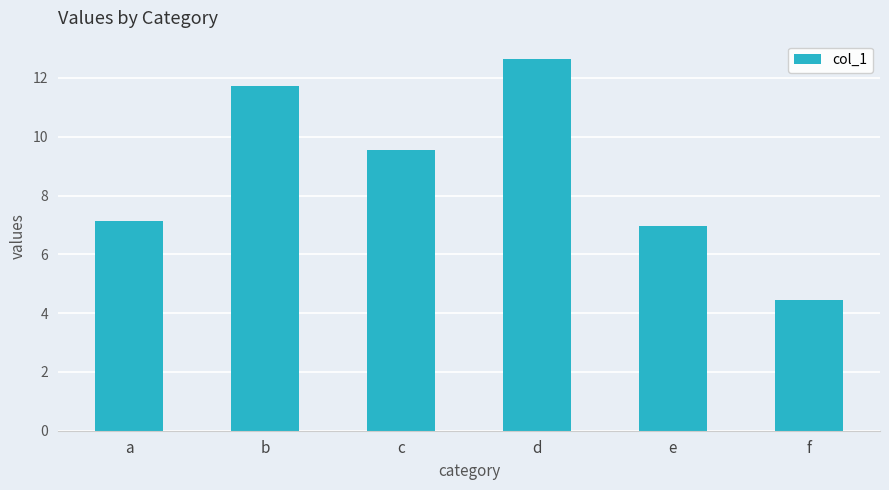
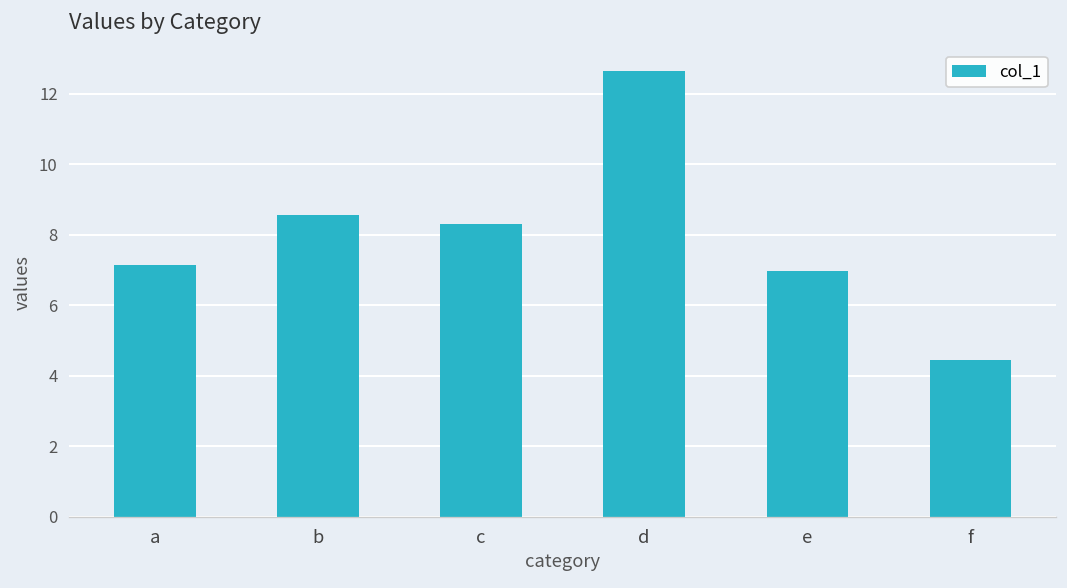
b: 11.7 -> 8.6
c: 9.6 -> 8.3
